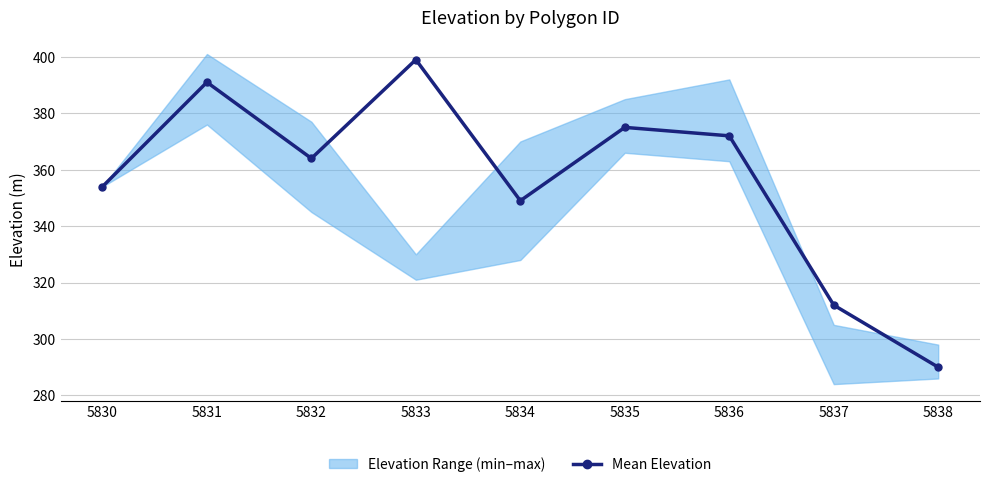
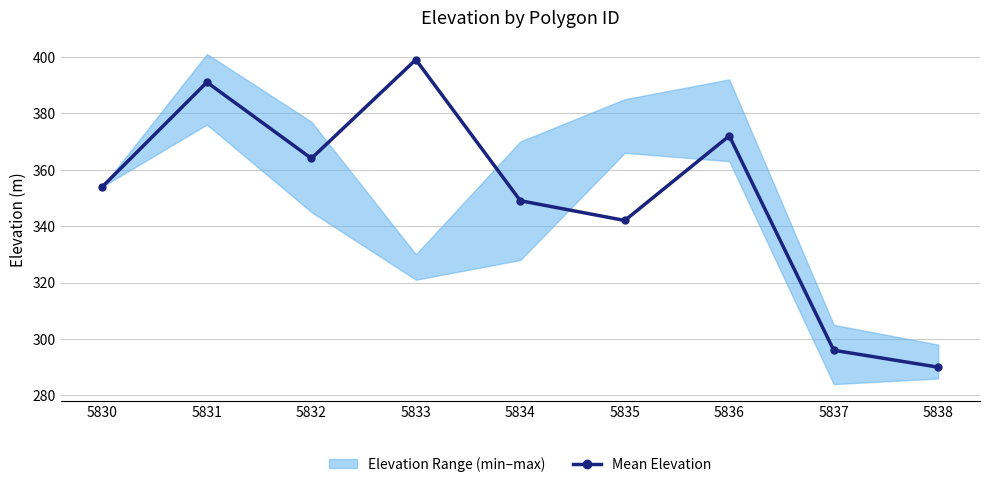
Mean Elevation, 5835: 375 -> 342
Mean Elevation, 5837: 312 -> 296
